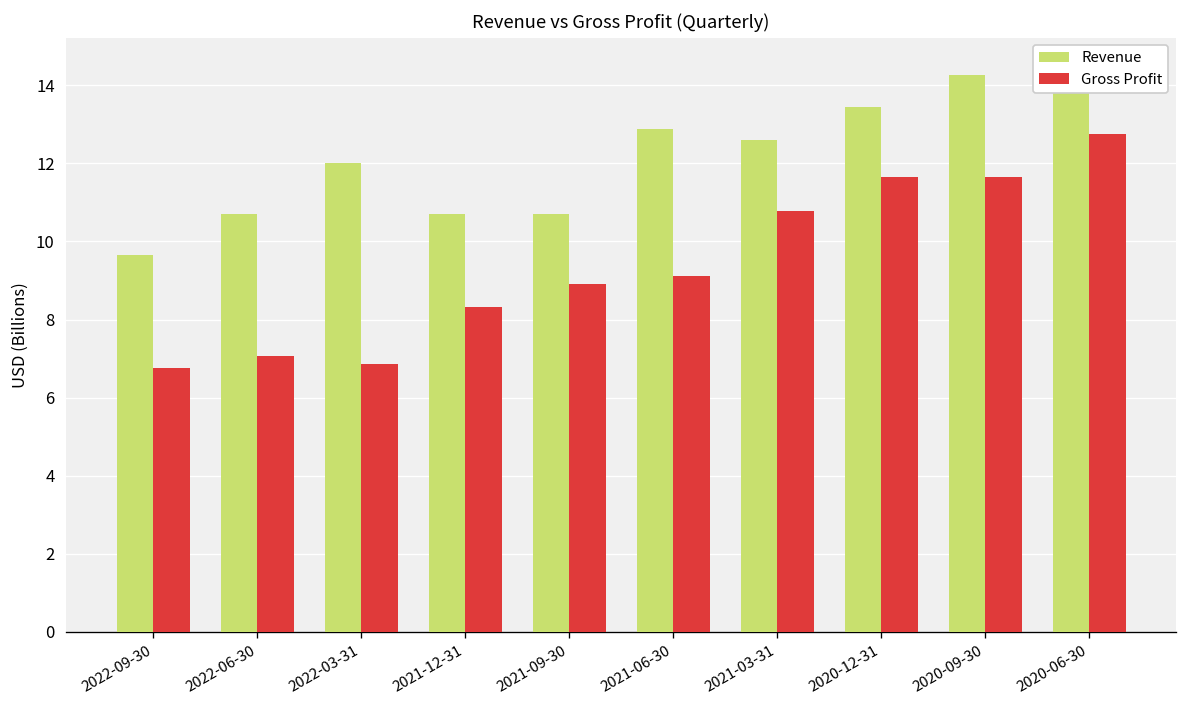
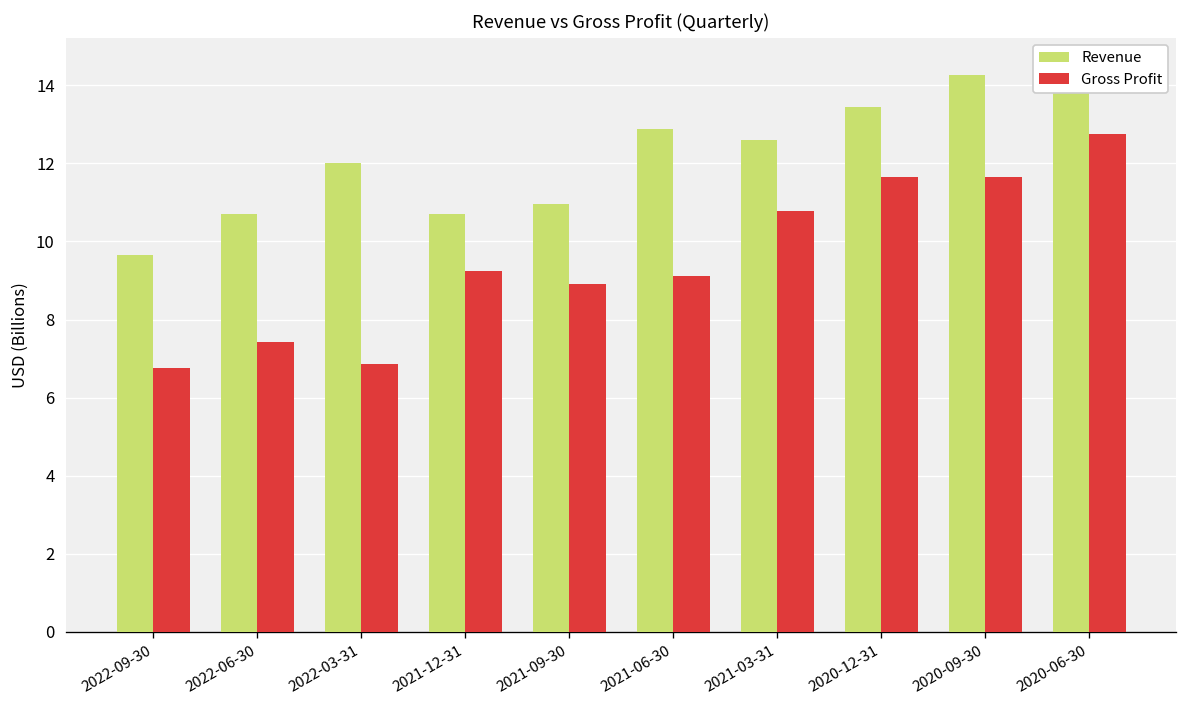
Gross Profit, 2022-06-30: 7.1 -> 7.4
Gross Profit, 2021-12-31: 8.3 -> 9.2
Revenue, 2021-09-30: 10.7 -> 11.0
